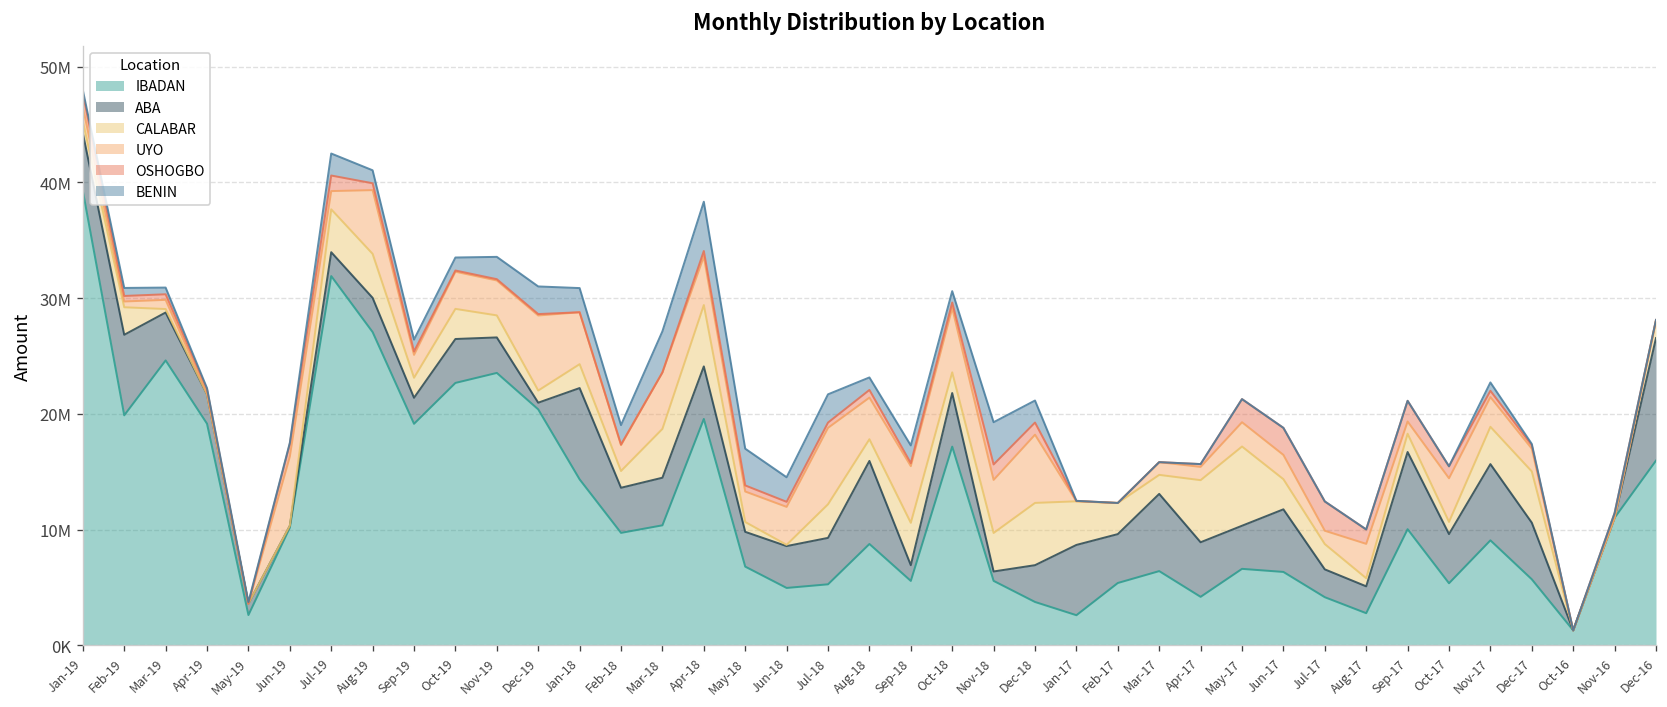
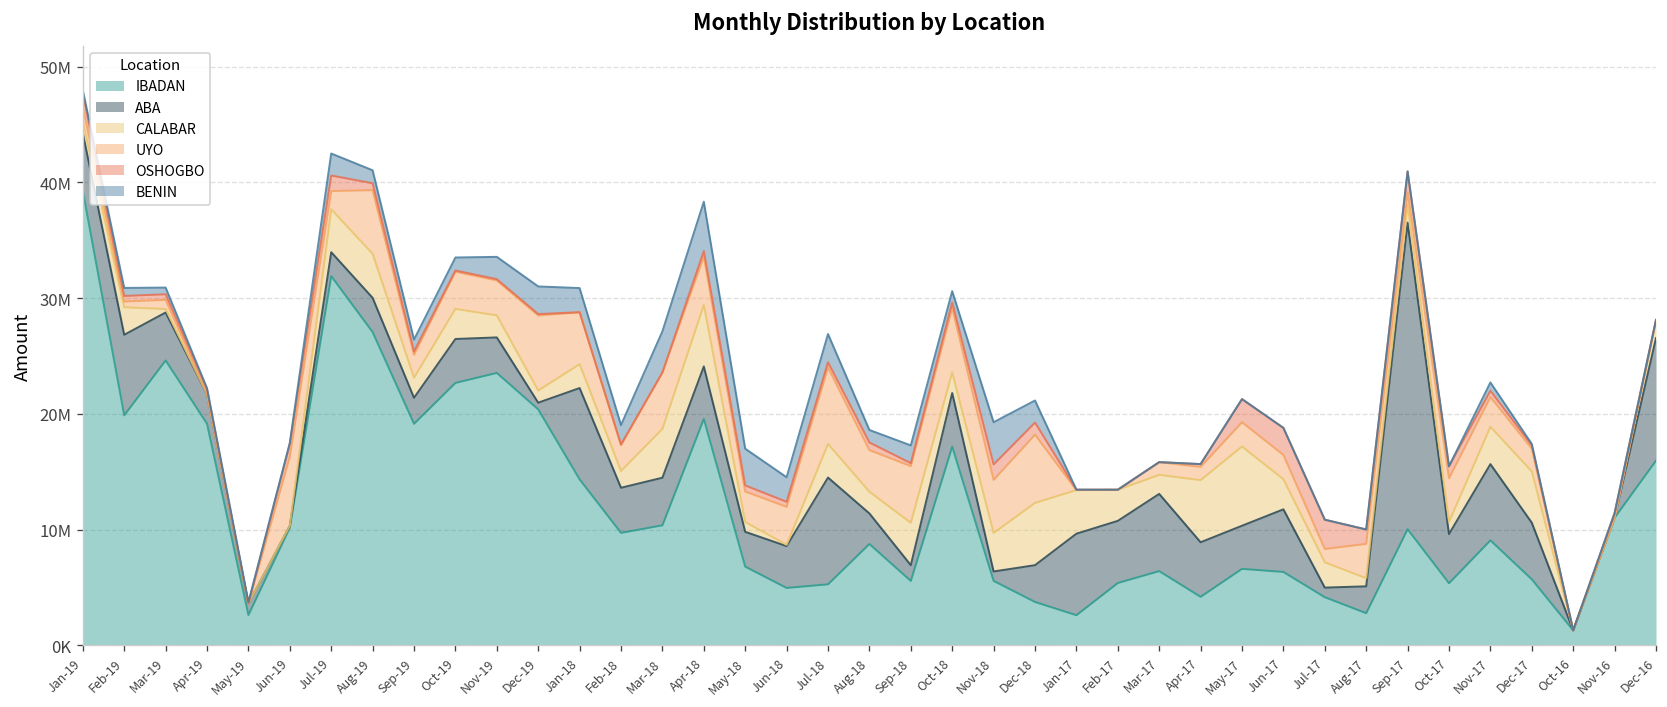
ABA, Jul-18: 4000000 -> 9000000
ABA, Aug-18: 7000000 -> 3000000
ABA, Jan-17: 6000000 -> 7000000
ABA, Feb-17: 4000000 -> 5000000
ABA, Jul-17: 2000000 -> 1000000
ABA, Sep-17: 7000000 -> 26000000
